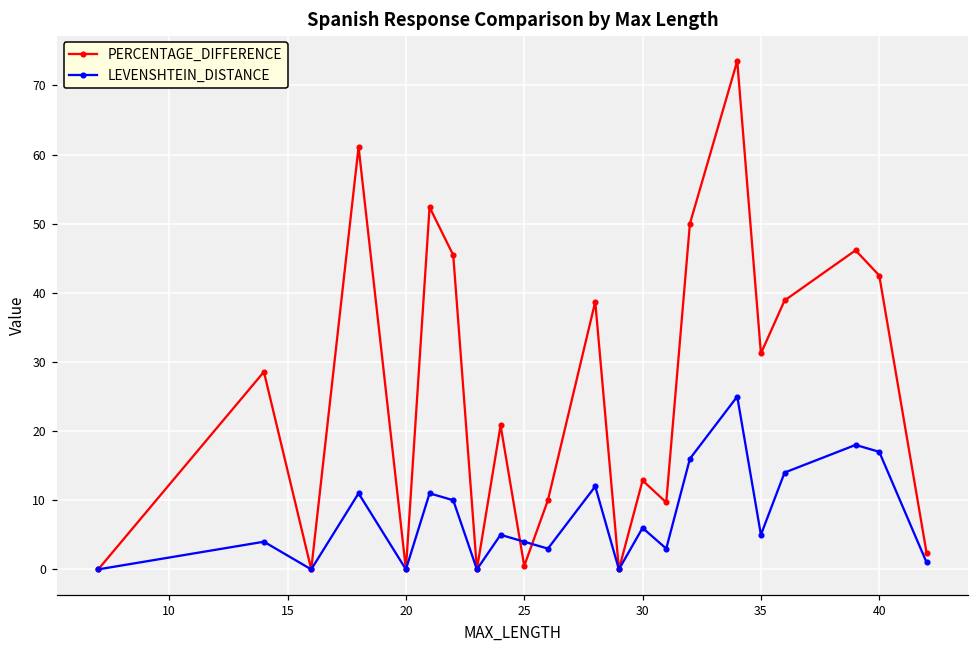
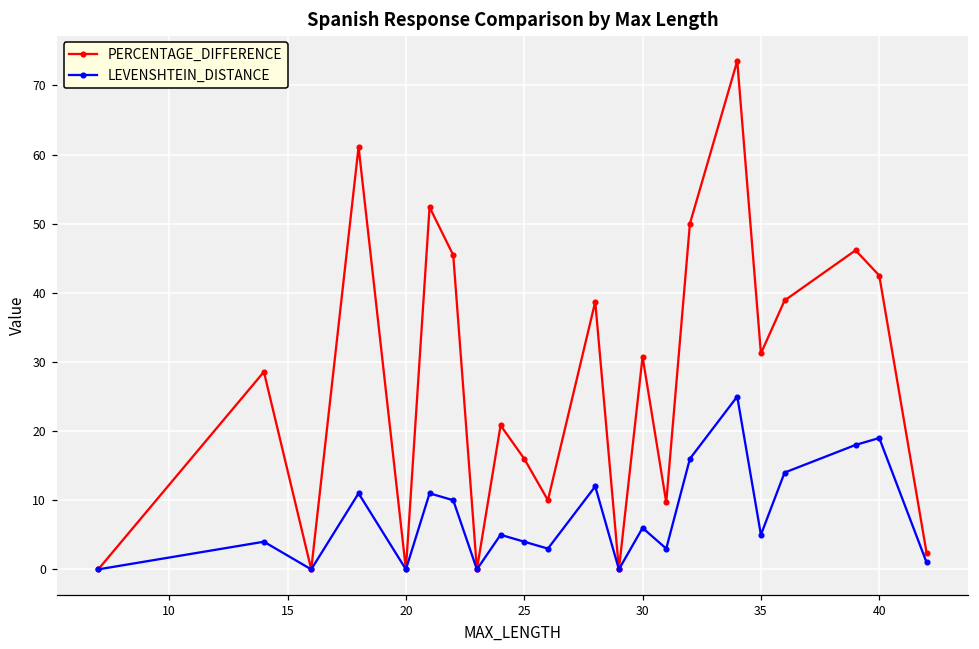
PERCENTAGE_DIFFERENCE, 25: 1 -> 16
PERCENTAGE_DIFFERENCE, 30: 13 -> 31
LEVENSHTEIN_DISTANCE, 40: 17 -> 19
